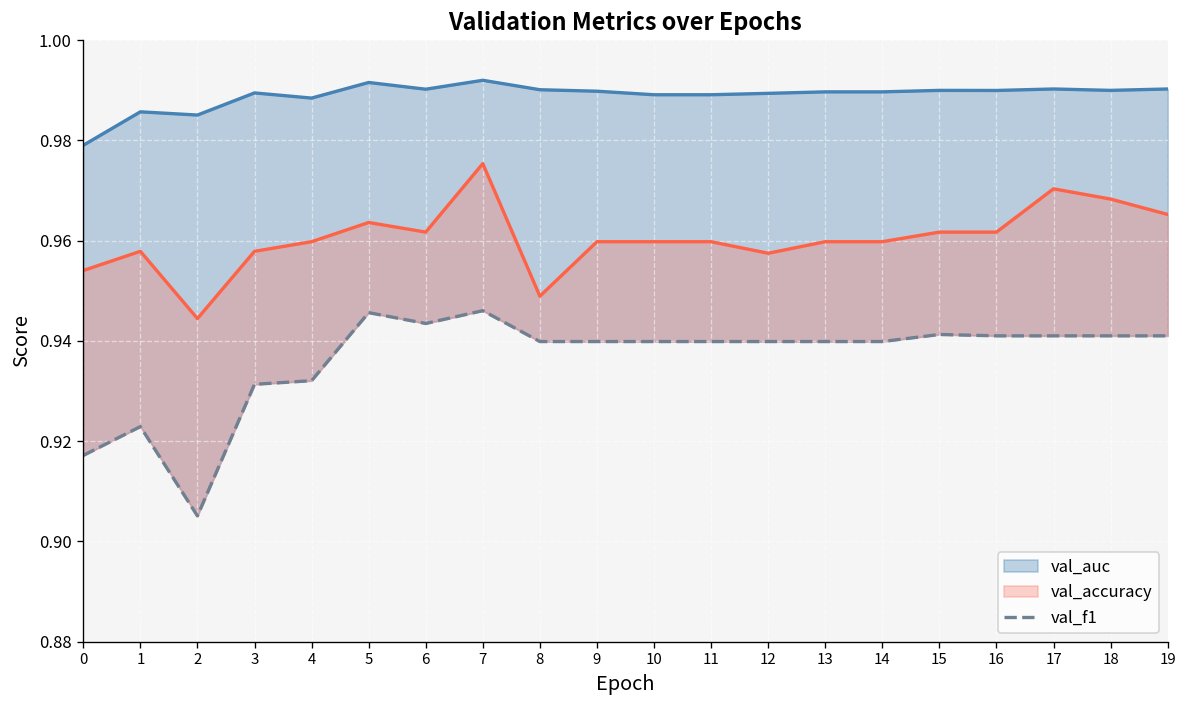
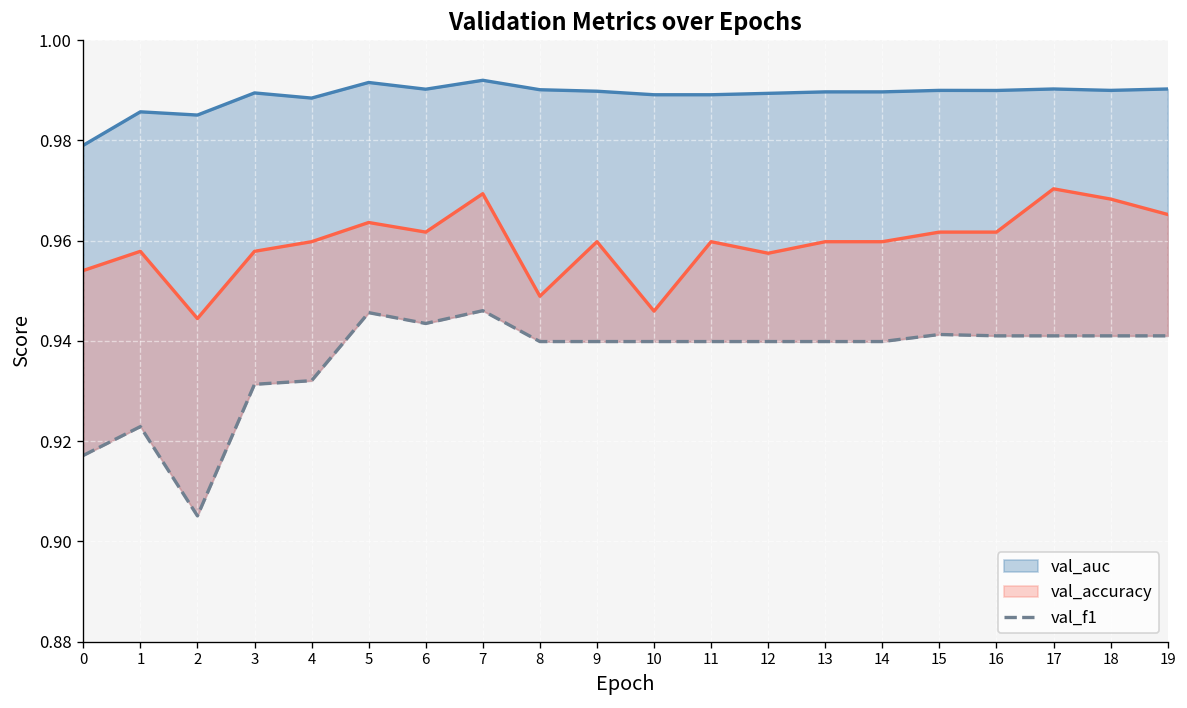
val_accuracy, 7: 0.975 -> 0.969
val_accuracy, 10: 0.960 -> 0.946
